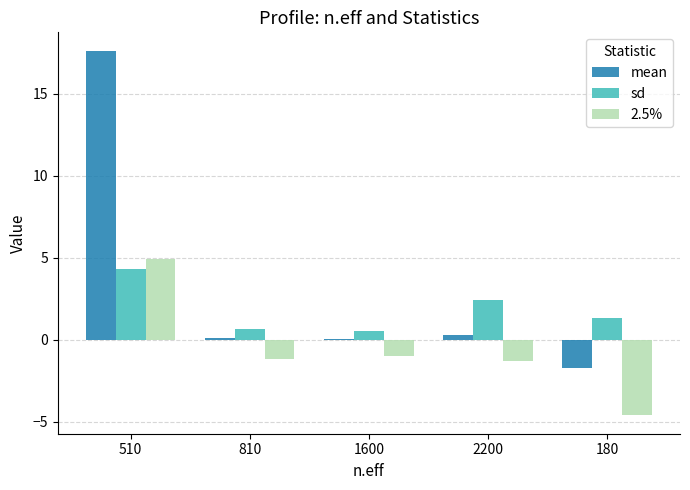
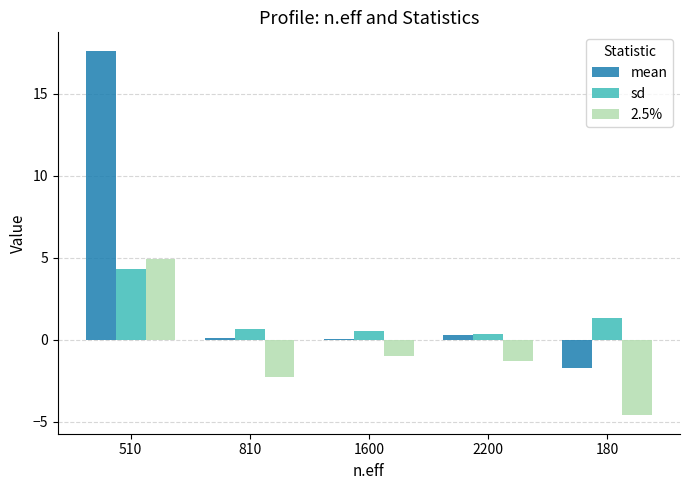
2.5%, 810: -1.1 -> -2.3
sd, 2200: 2.4 -> 0.4
